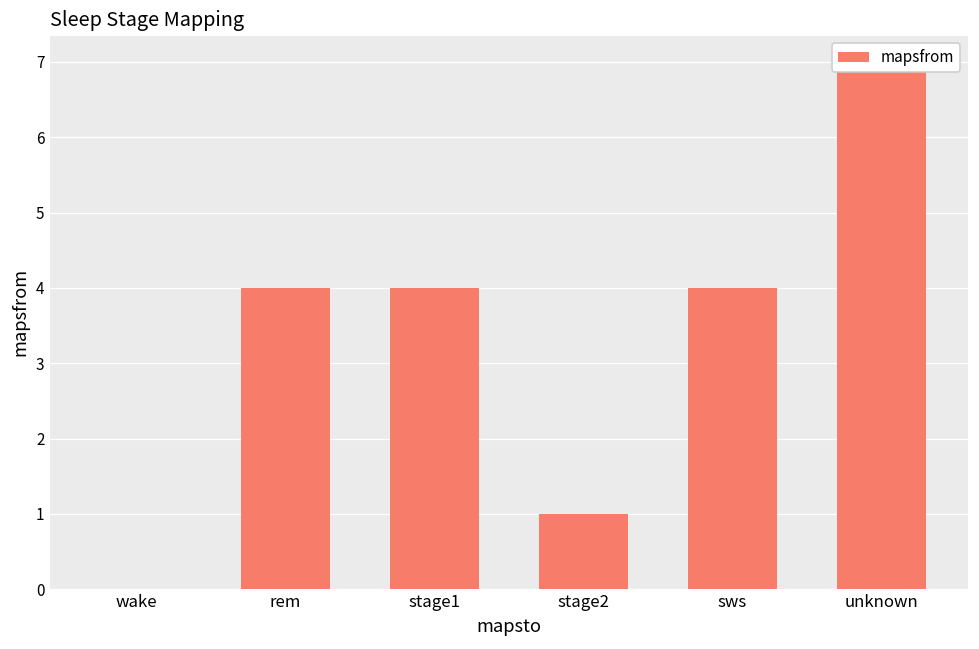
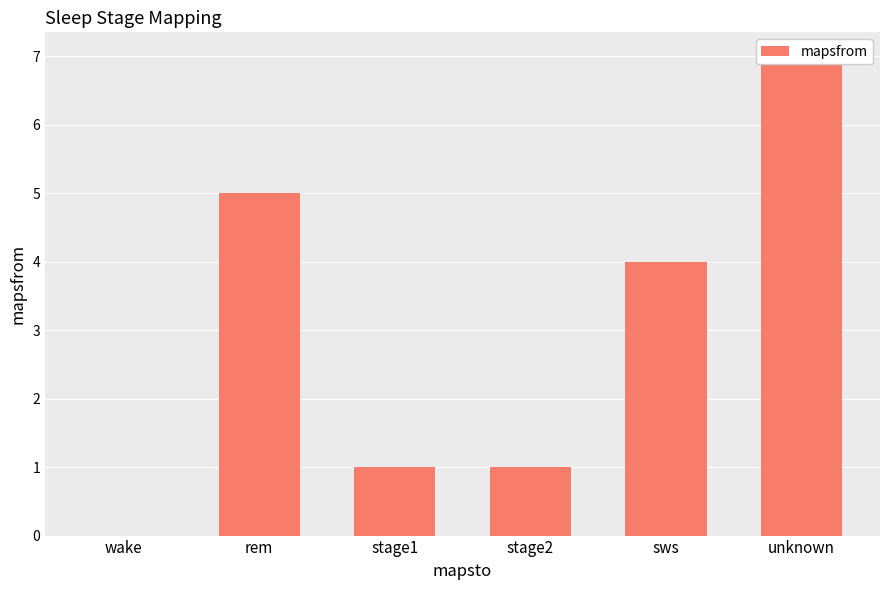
rem: 4 -> 5
stage1: 4 -> 1
